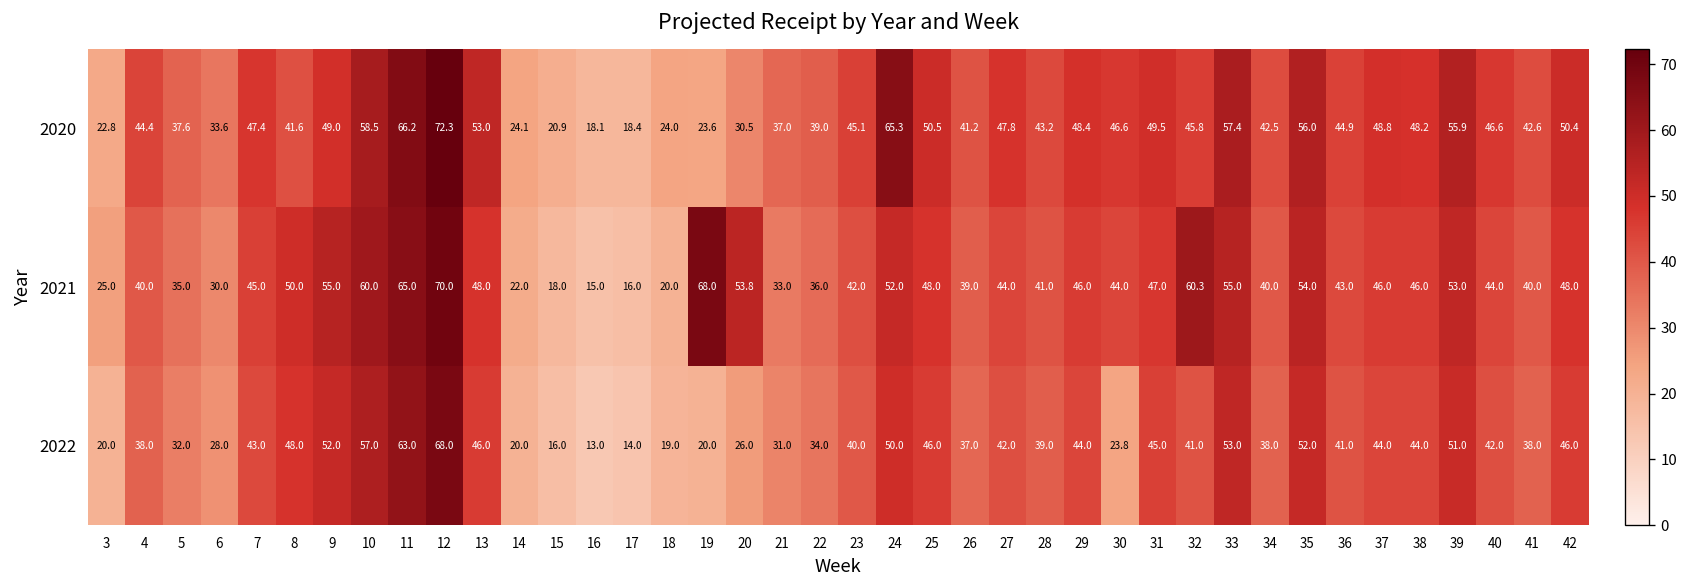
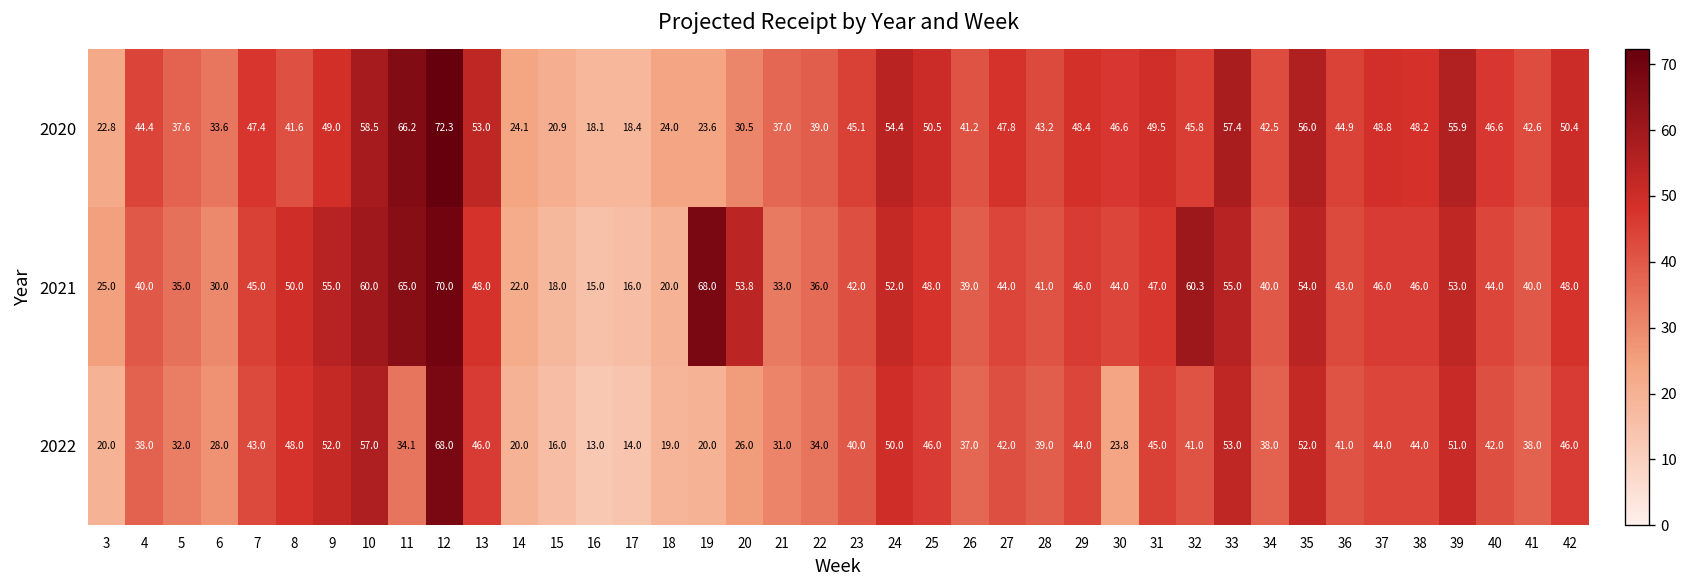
2020, 24: 65.3 -> 54.4
2022, 11: 63.0 -> 34.1
